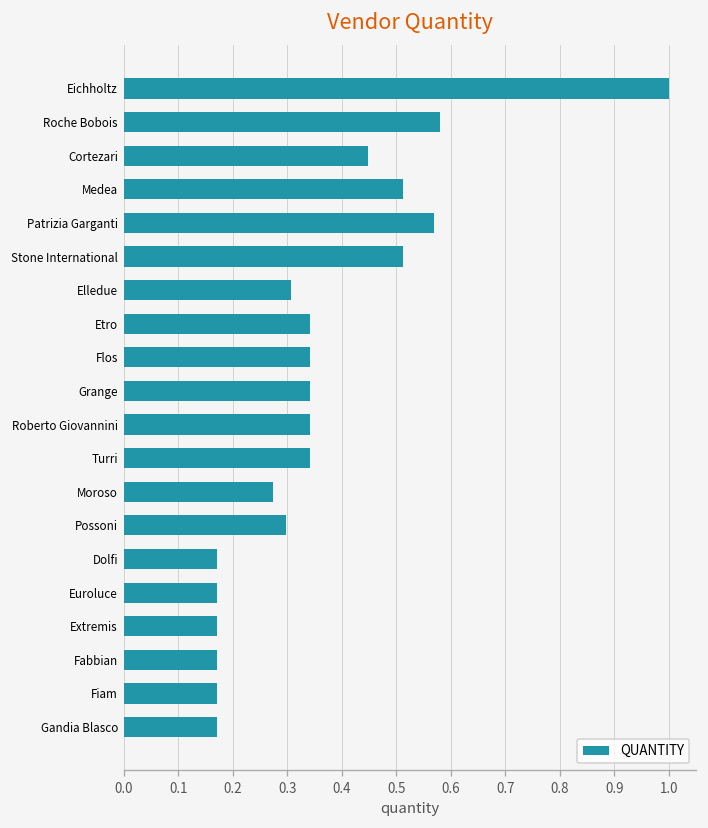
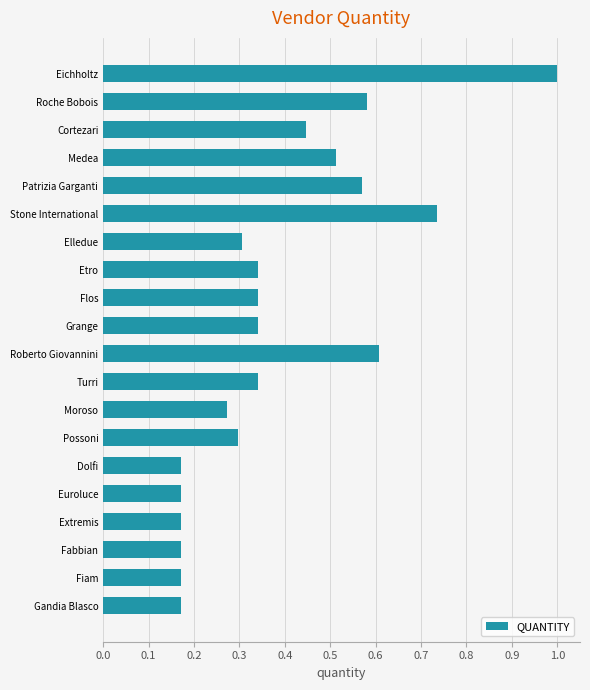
Stone International: 0.51 -> 0.73
Roberto Giovannini: 0.34 -> 0.61
